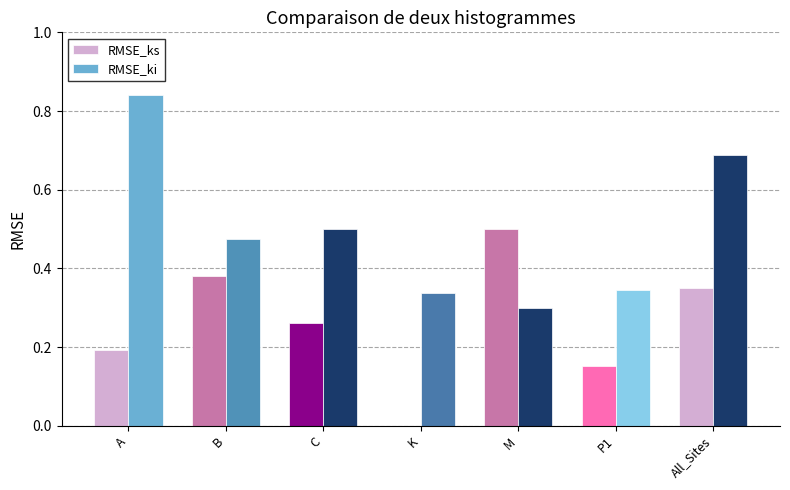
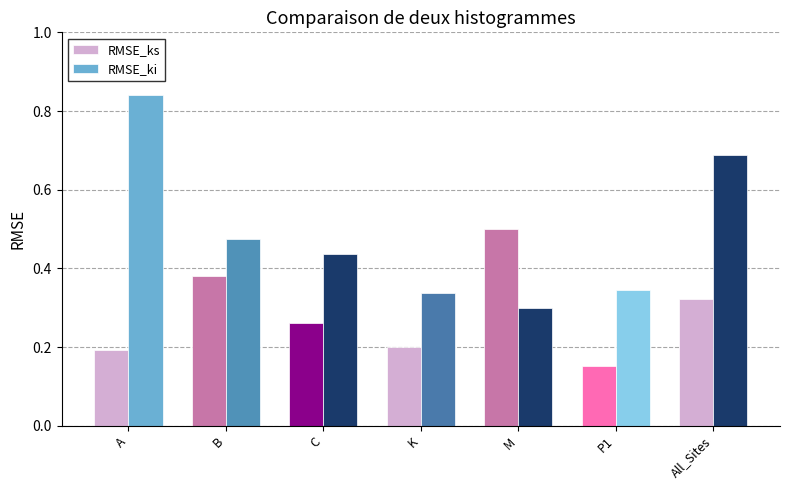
RMSE_ki, C: 0.50 -> 0.44
RMSE_ks, K: 0.0 -> 0.2
RMSE_ks, All_Sites: 0.35 -> 0.32
